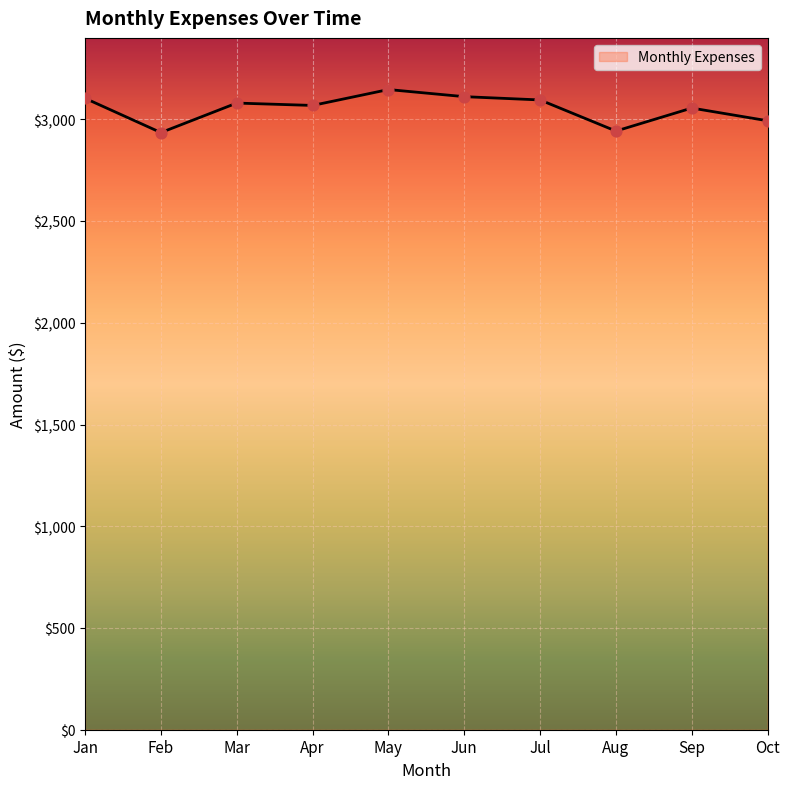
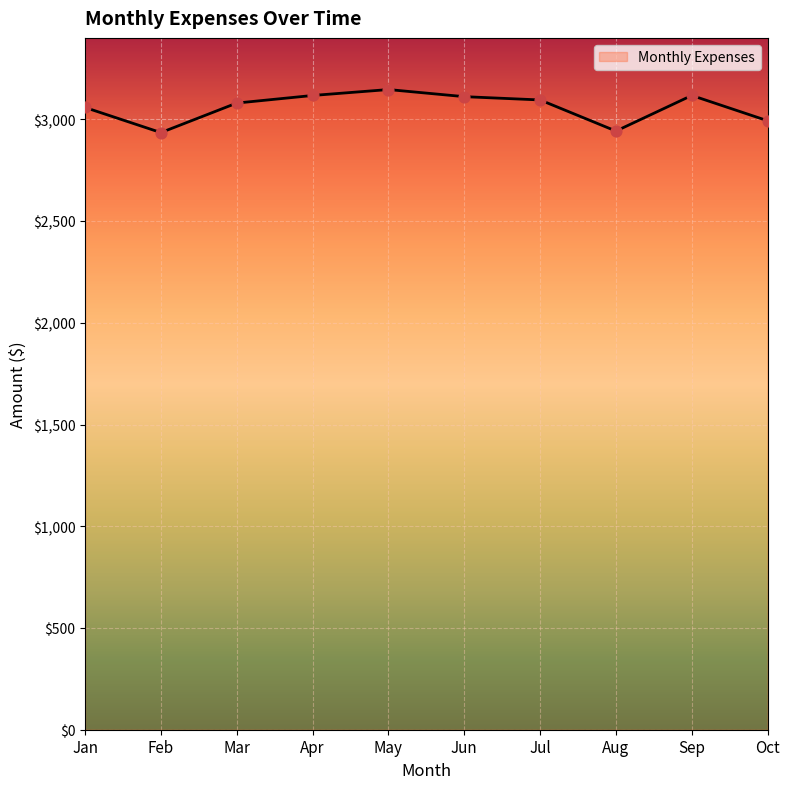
Jan: $3,100 -> $3,060
Apr: $3,070 -> $3,120
Sep: $3,060 -> $3,120
